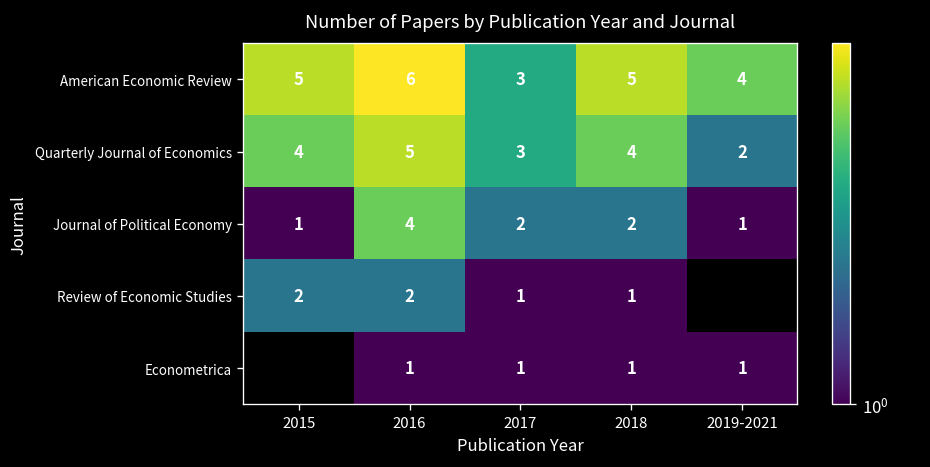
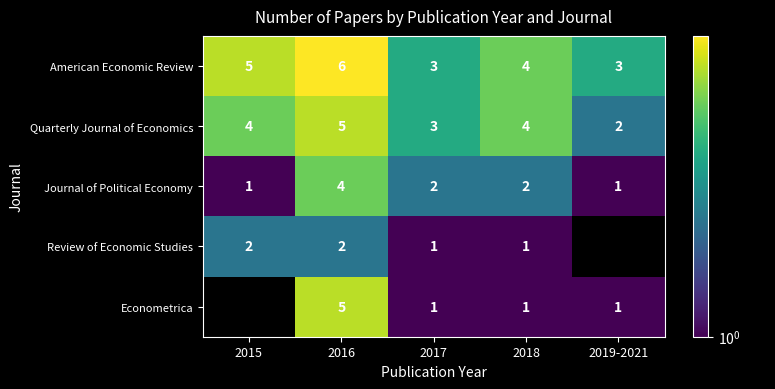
American Economic Review, 2018: 5 -> 4
American Economic Review, 2019-2021: 4 -> 3
Econometrica, 2016: 1 -> 5
